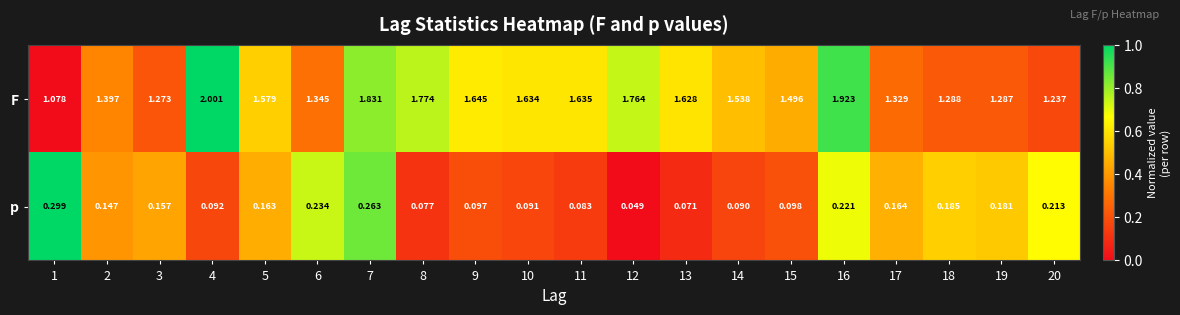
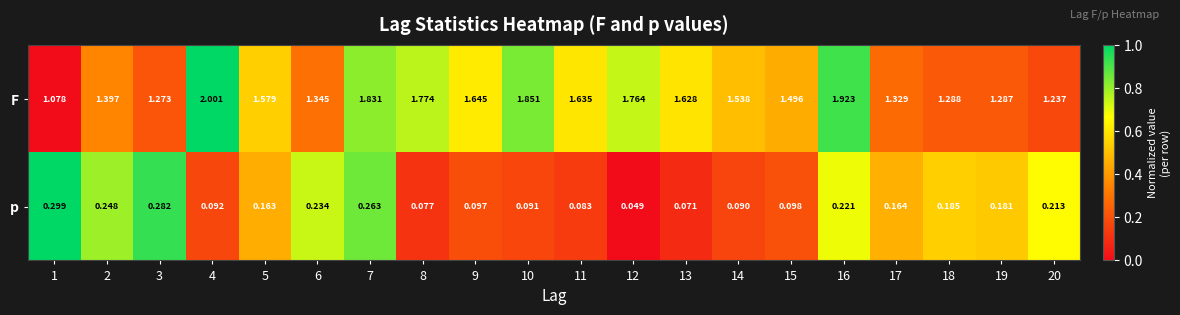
F, 10: 1.634 -> 1.851
p, 2: 0.147 -> 0.248
p, 3: 0.157 -> 0.282
